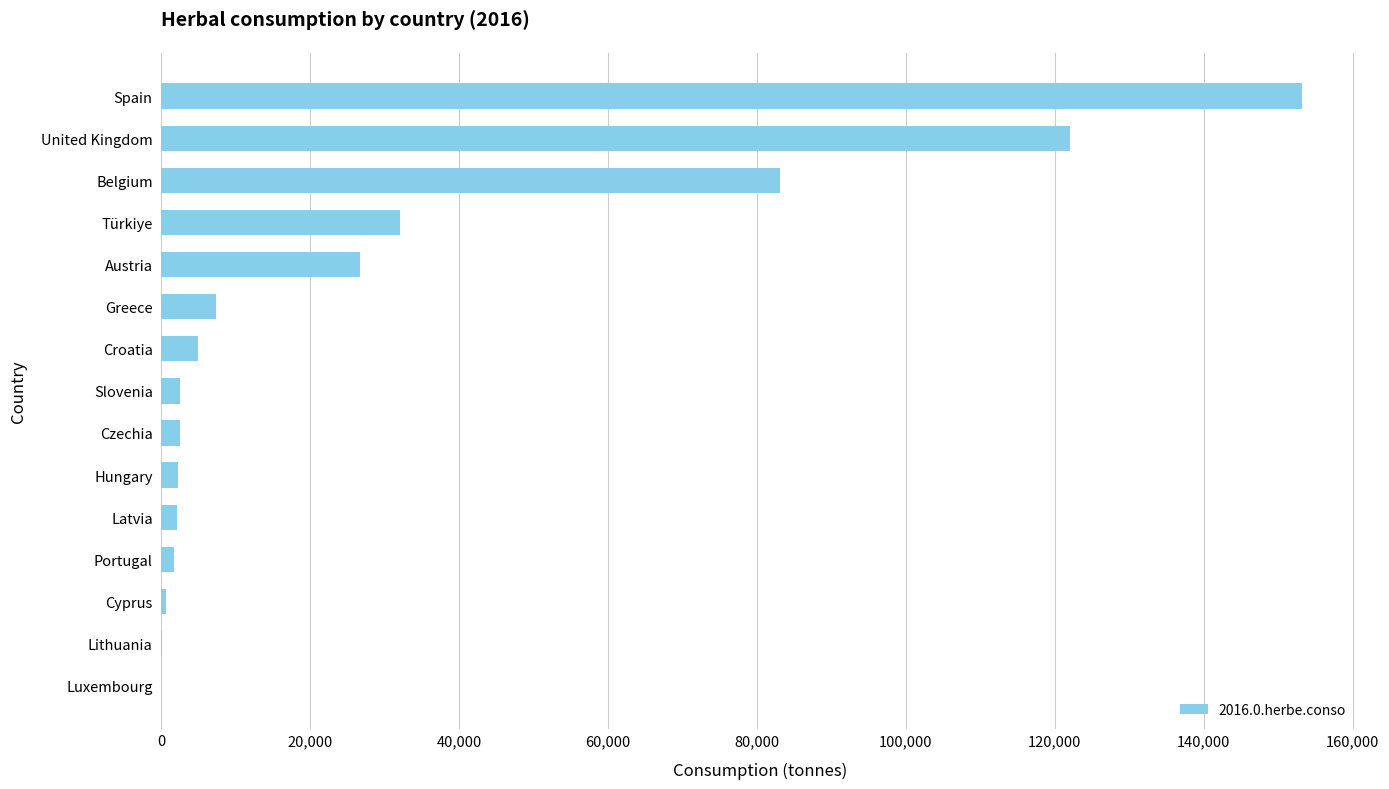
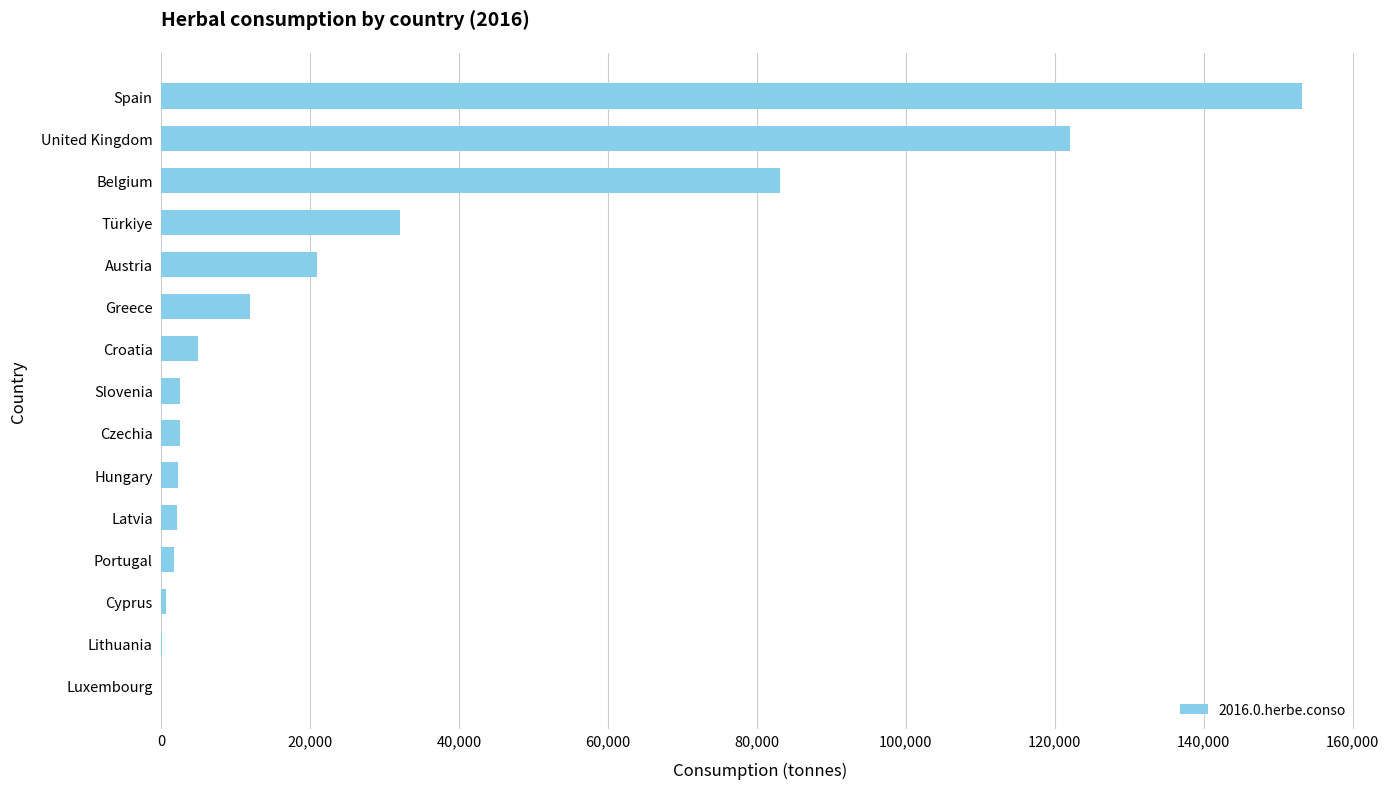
Austria: 27,000 -> 21,000
Greece: 7,000 -> 12,000
